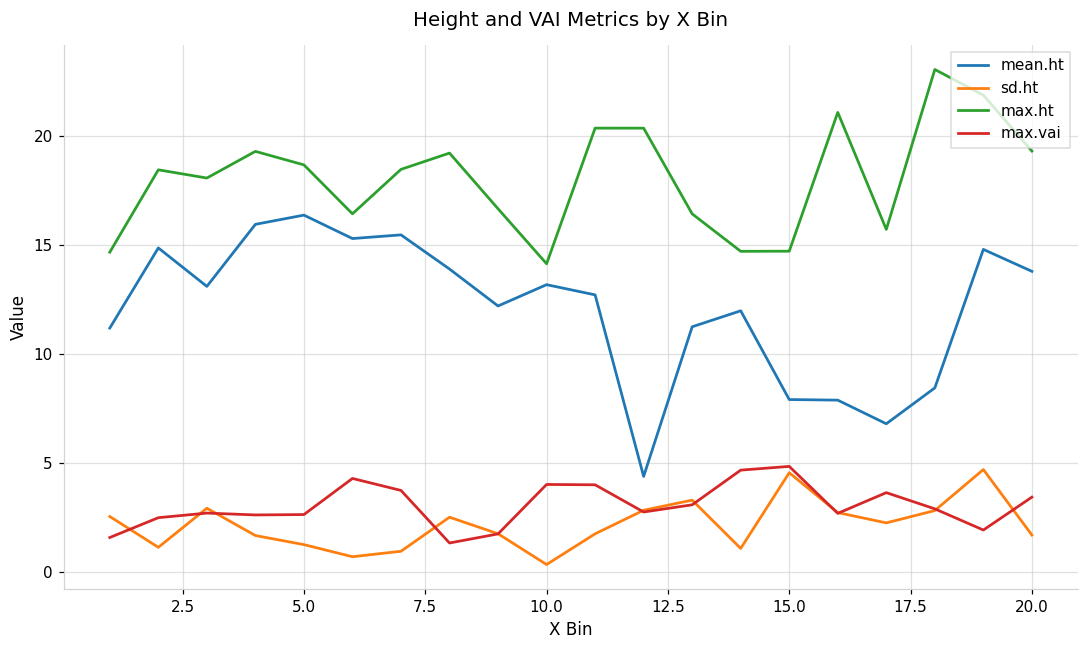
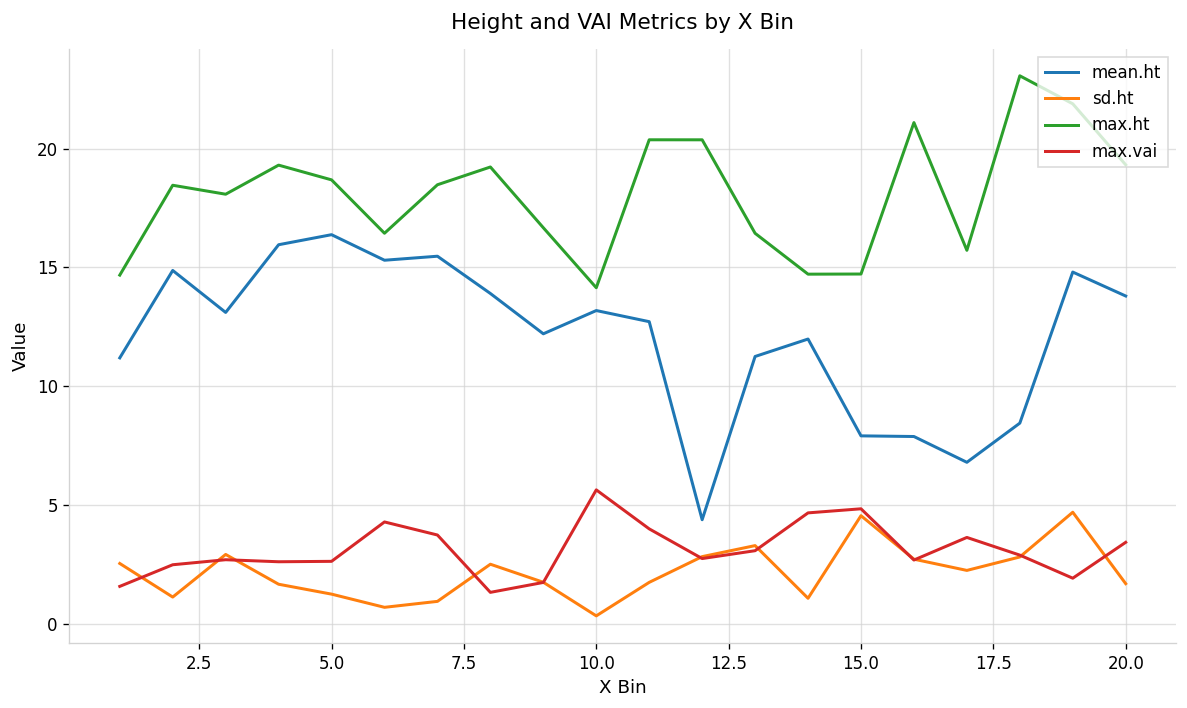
max.vai, 10.0: 4.0 -> 5.6
